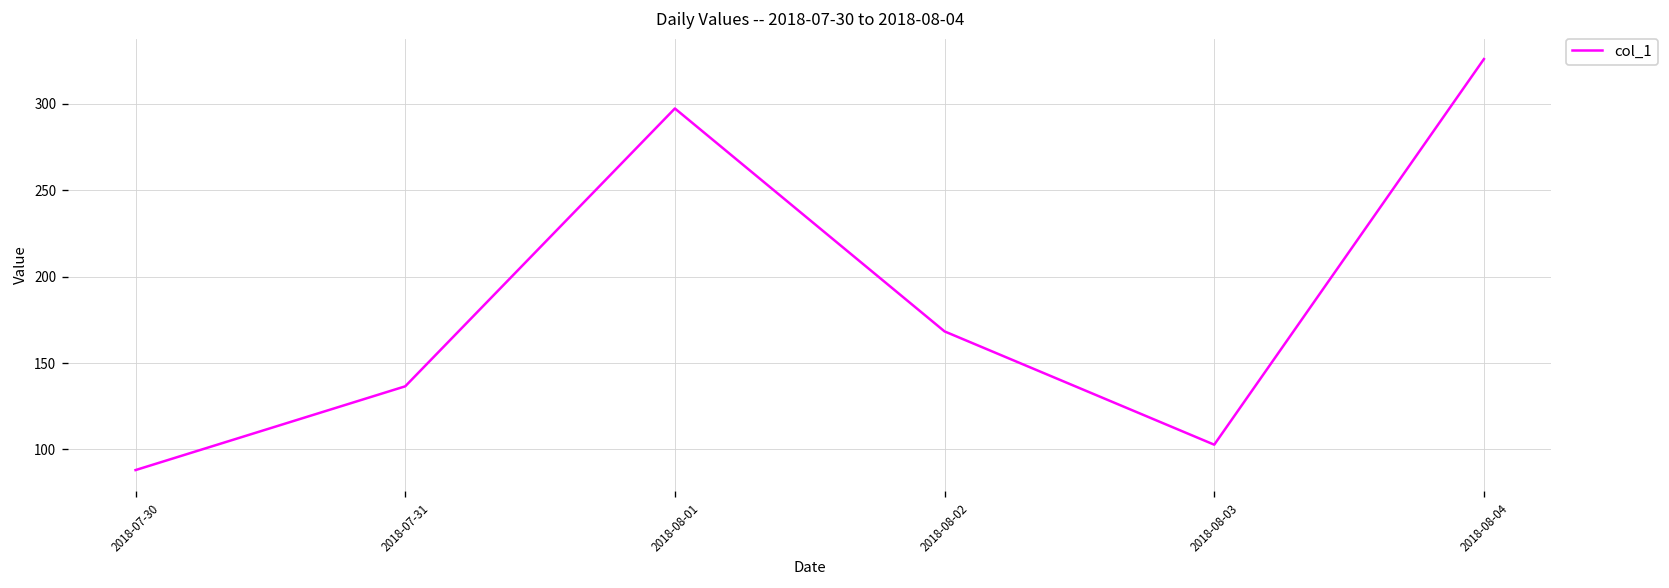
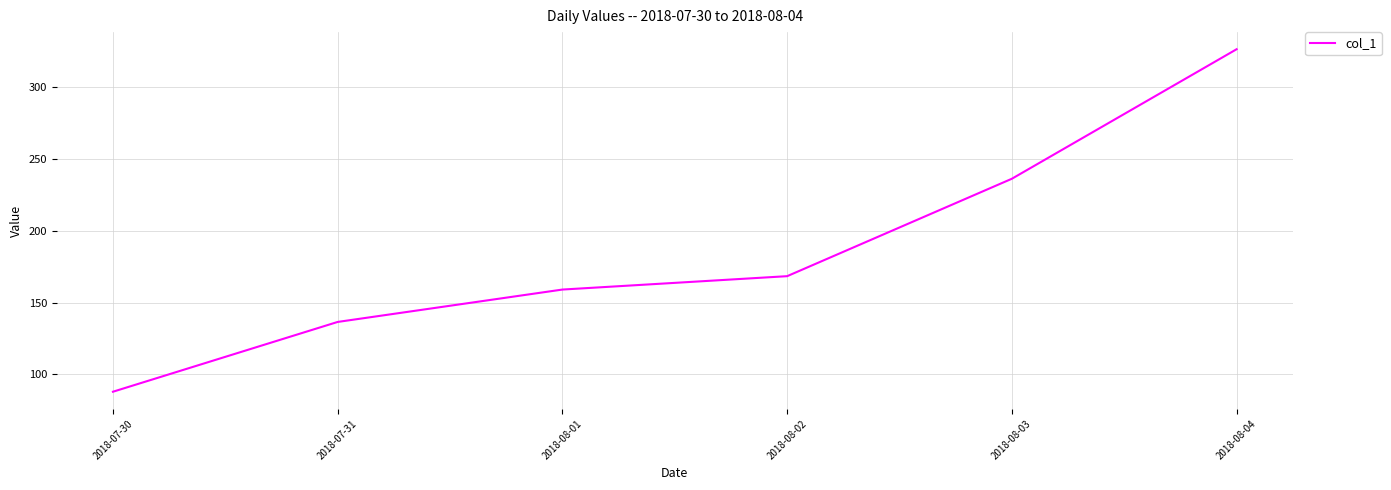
2018-08-01: 297 -> 159
2018-08-03: 103 -> 236
